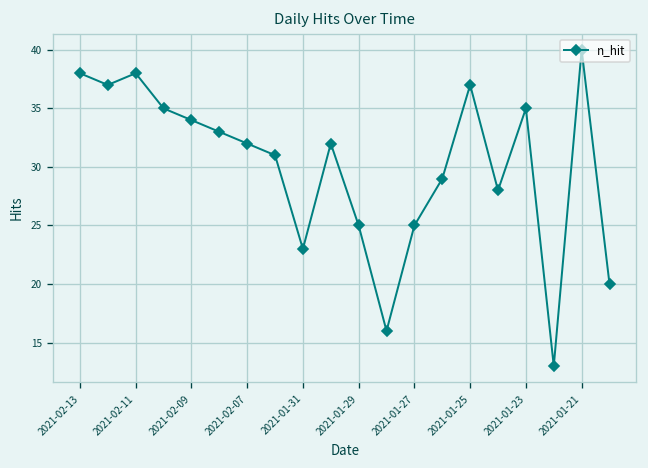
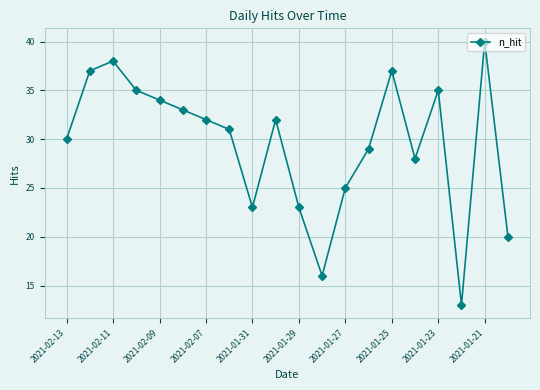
2021-02-13: 38 -> 30
2021-01-29: 25 -> 23
